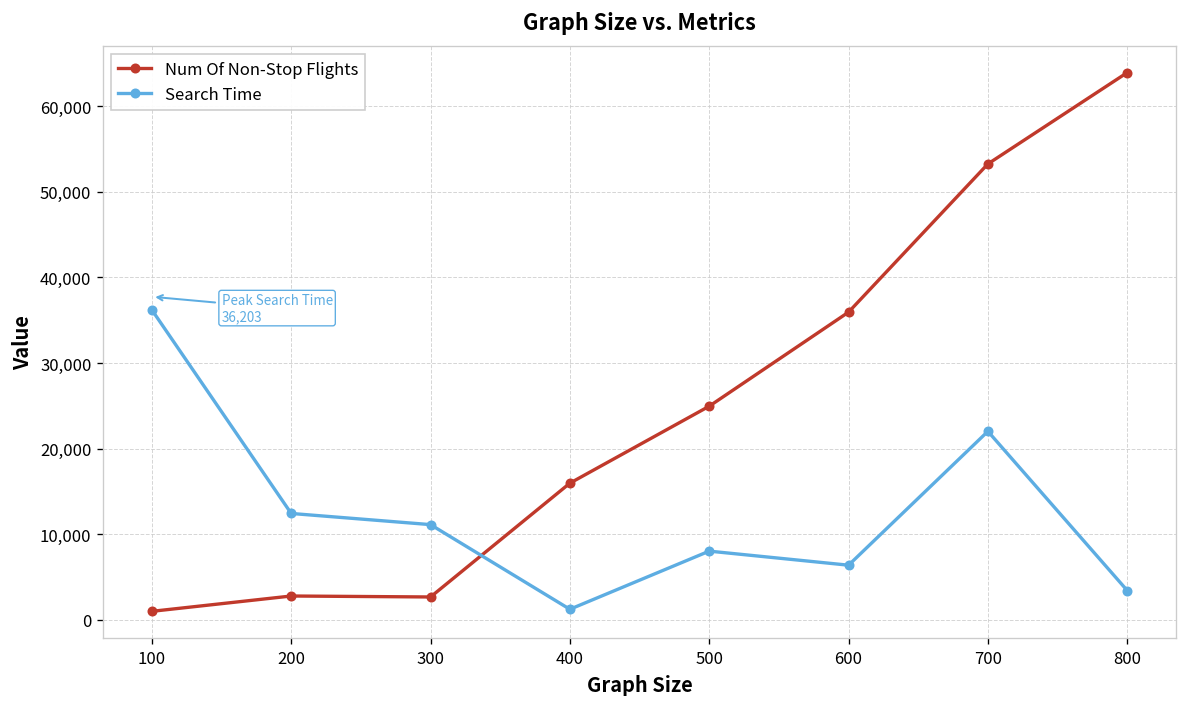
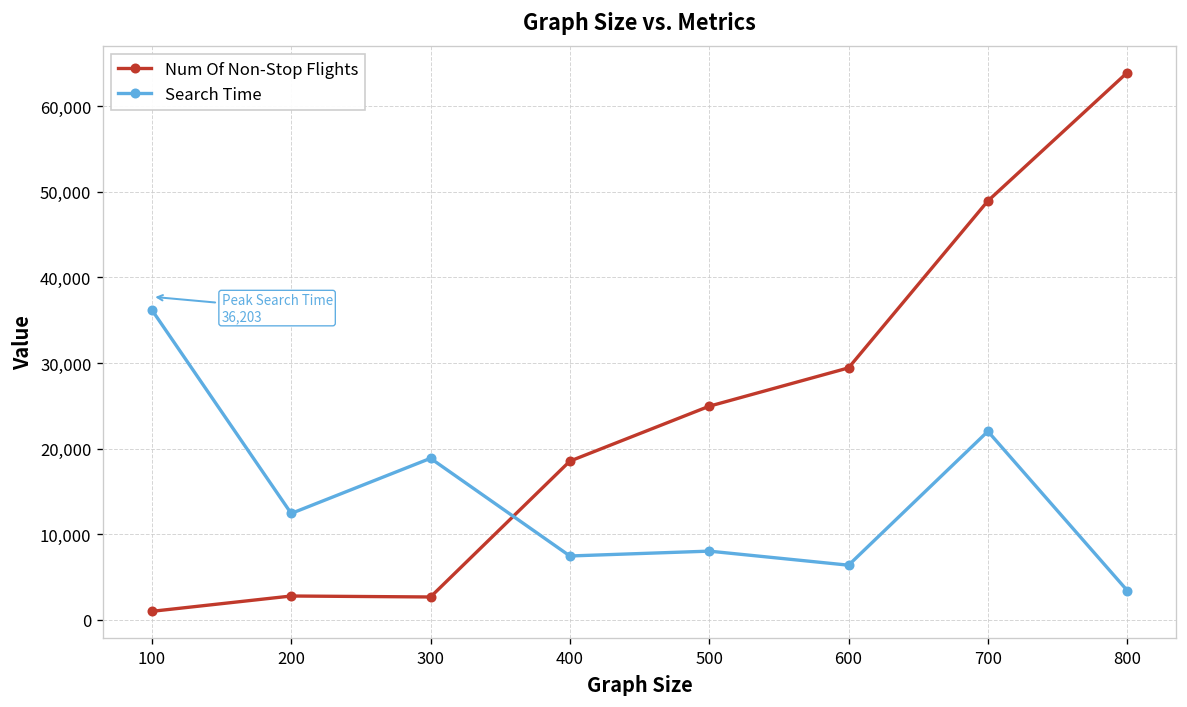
Search Time, 300: 11,000 -> 19,000
Num Of Non-Stop Flights, 400: 16,000 -> 19,000
Search Time, 400: 1,000 -> 7,000
Num Of Non-Stop Flights, 600: 36,000 -> 29,000
Num Of Non-Stop Flights, 700: 53,000 -> 49,000
